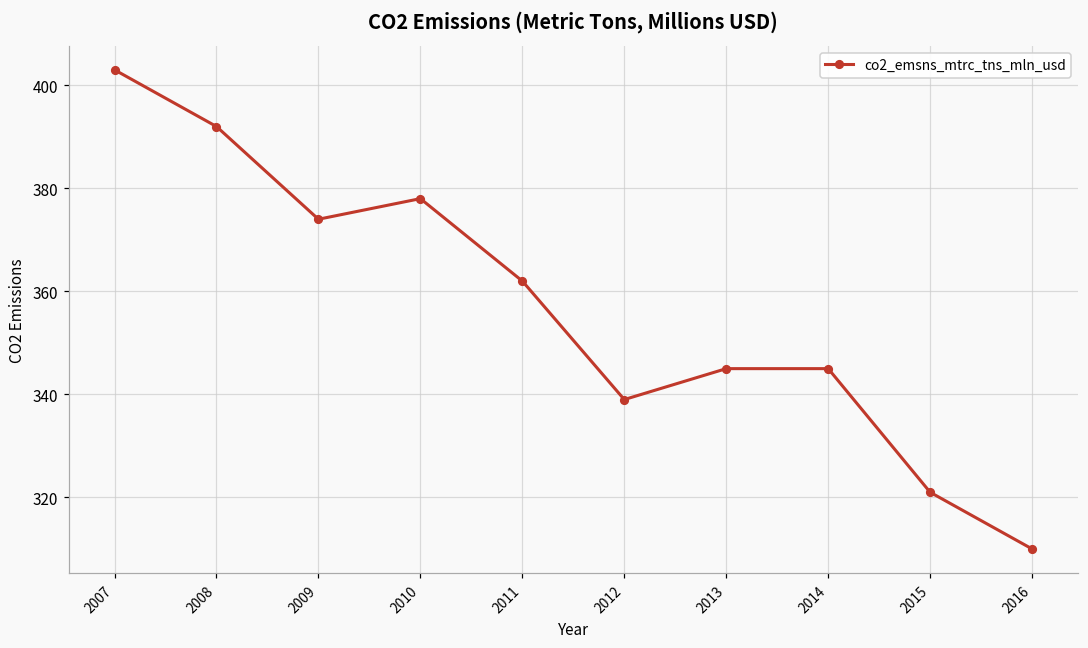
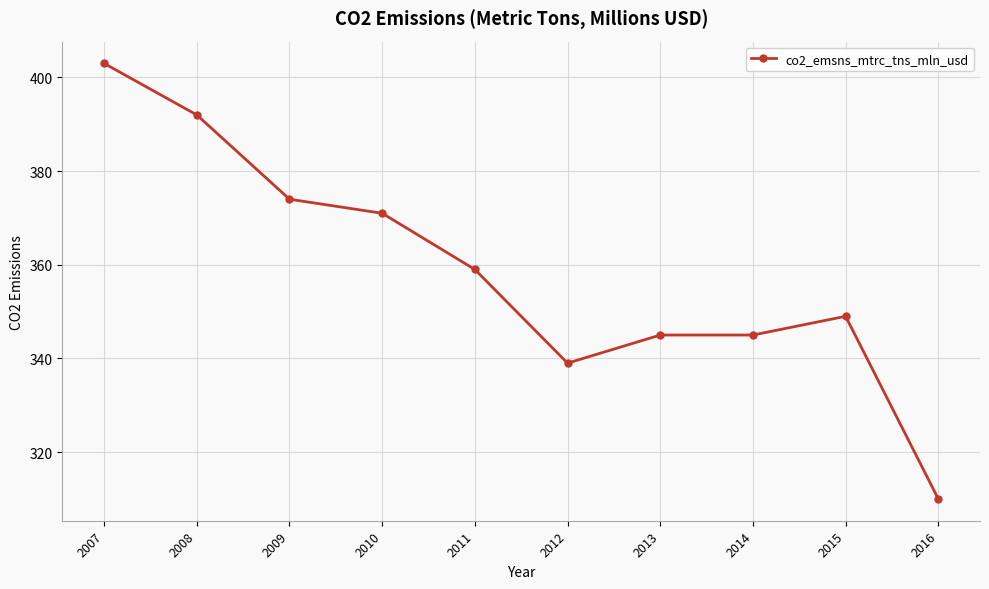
2010: 378 -> 371
2011: 362 -> 359
2015: 321 -> 349
